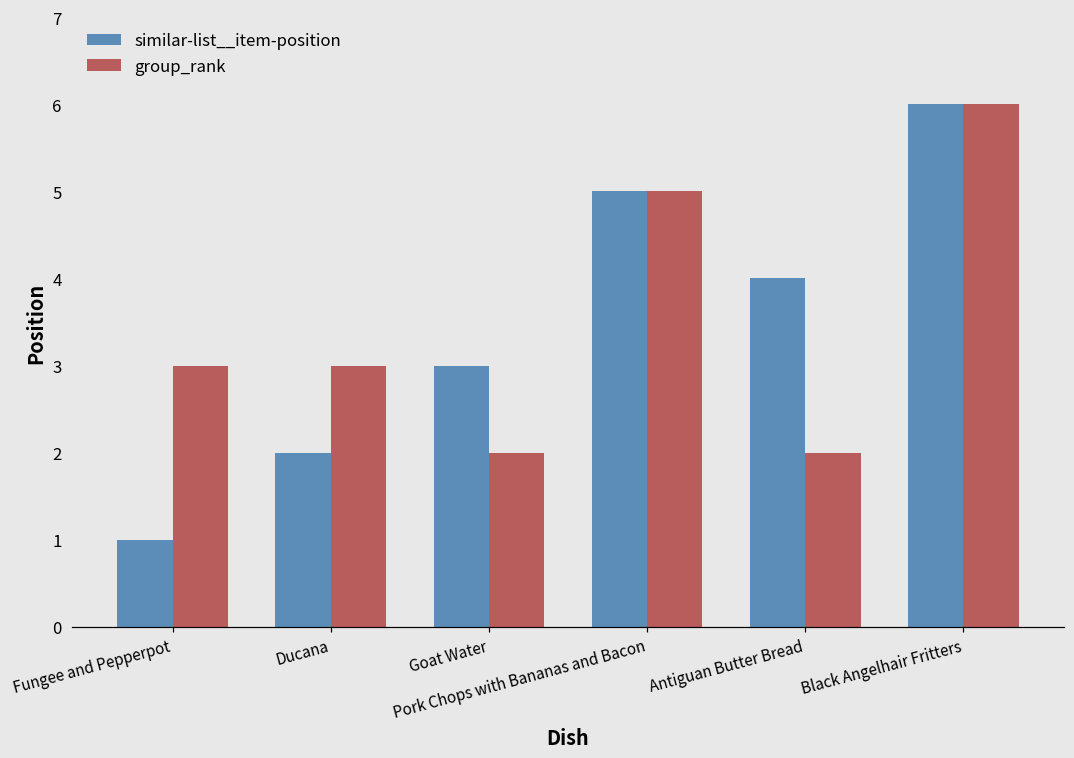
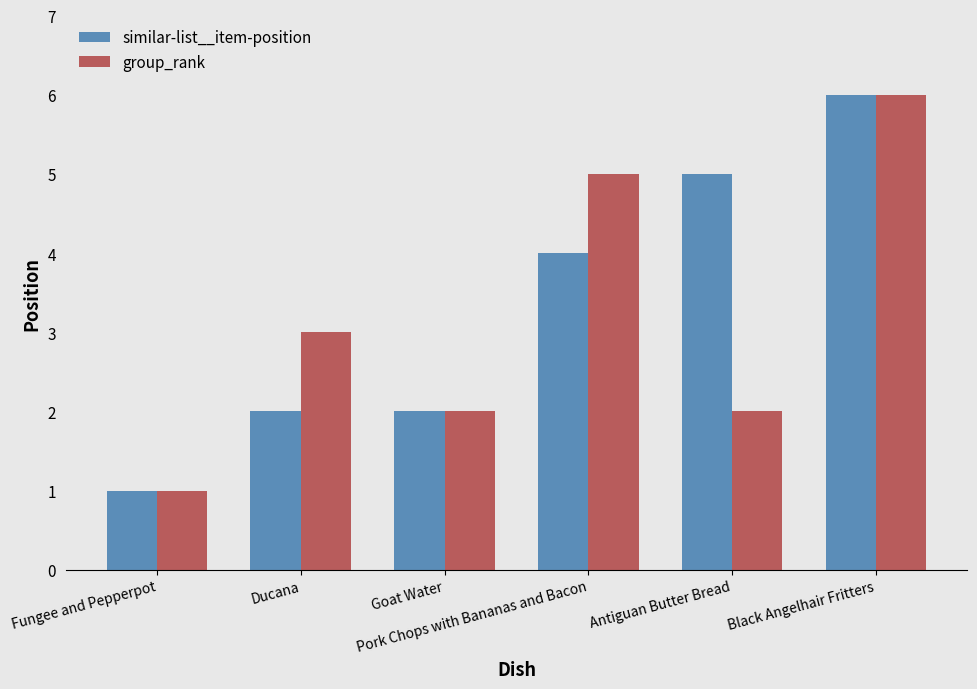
group_rank, Fungee and Pepperpot: 3 -> 1
similar-list__item-position, Goat Water: 3 -> 2
similar-list__item-position, Pork Chops with Bananas and Bacon: 5 -> 4
similar-list__item-position, Antiguan Butter Bread: 4 -> 5
